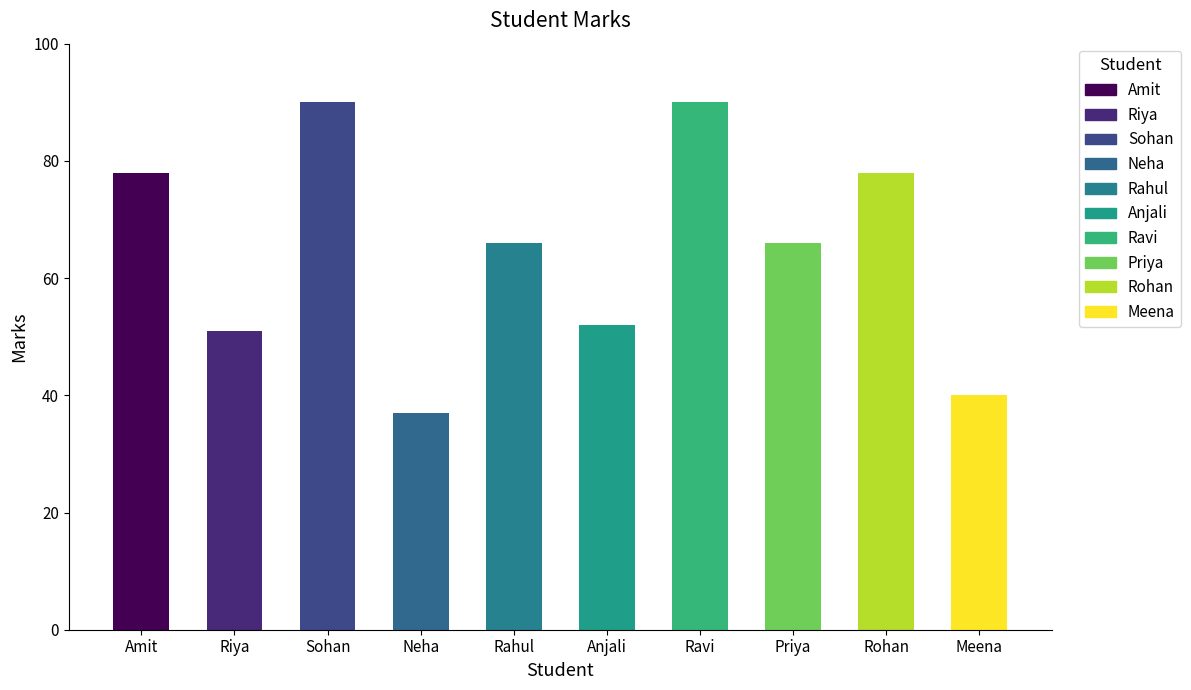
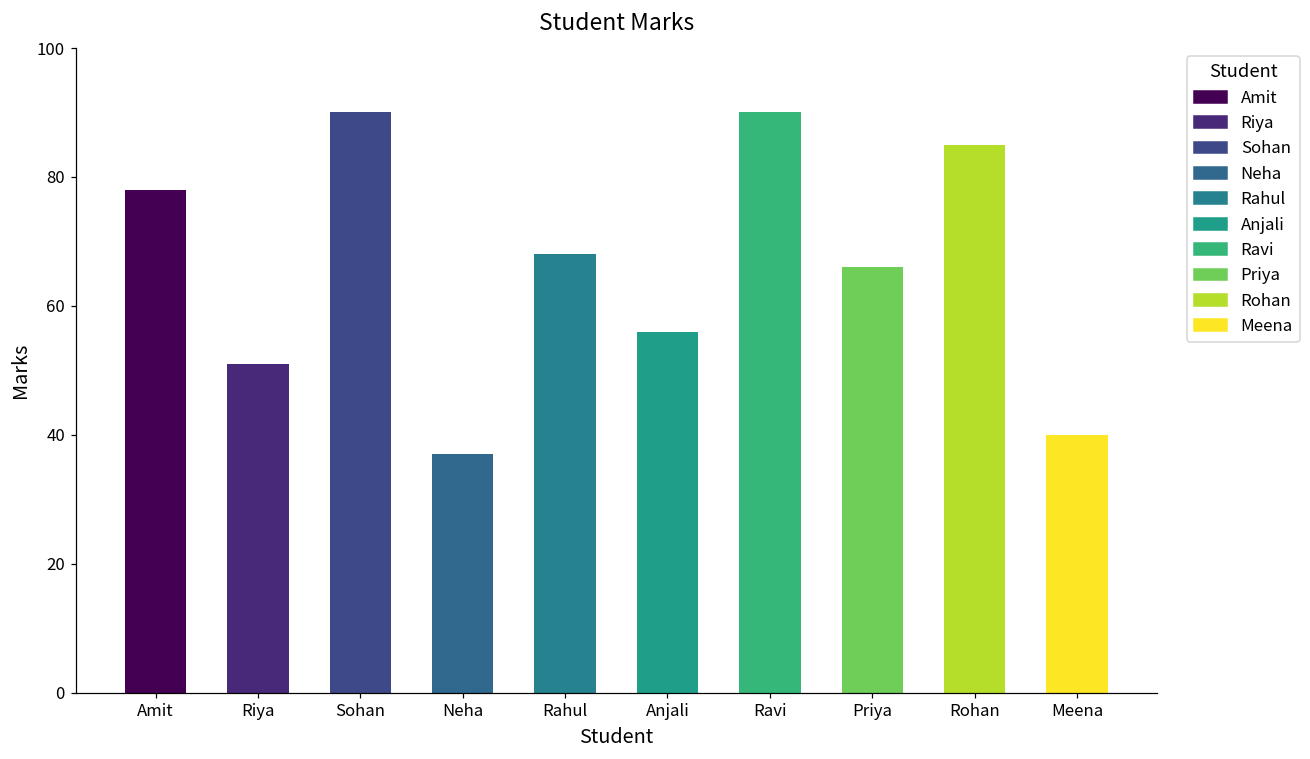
Rahul: 66 -> 68
Anjali: 52 -> 56
Rohan: 78 -> 85
